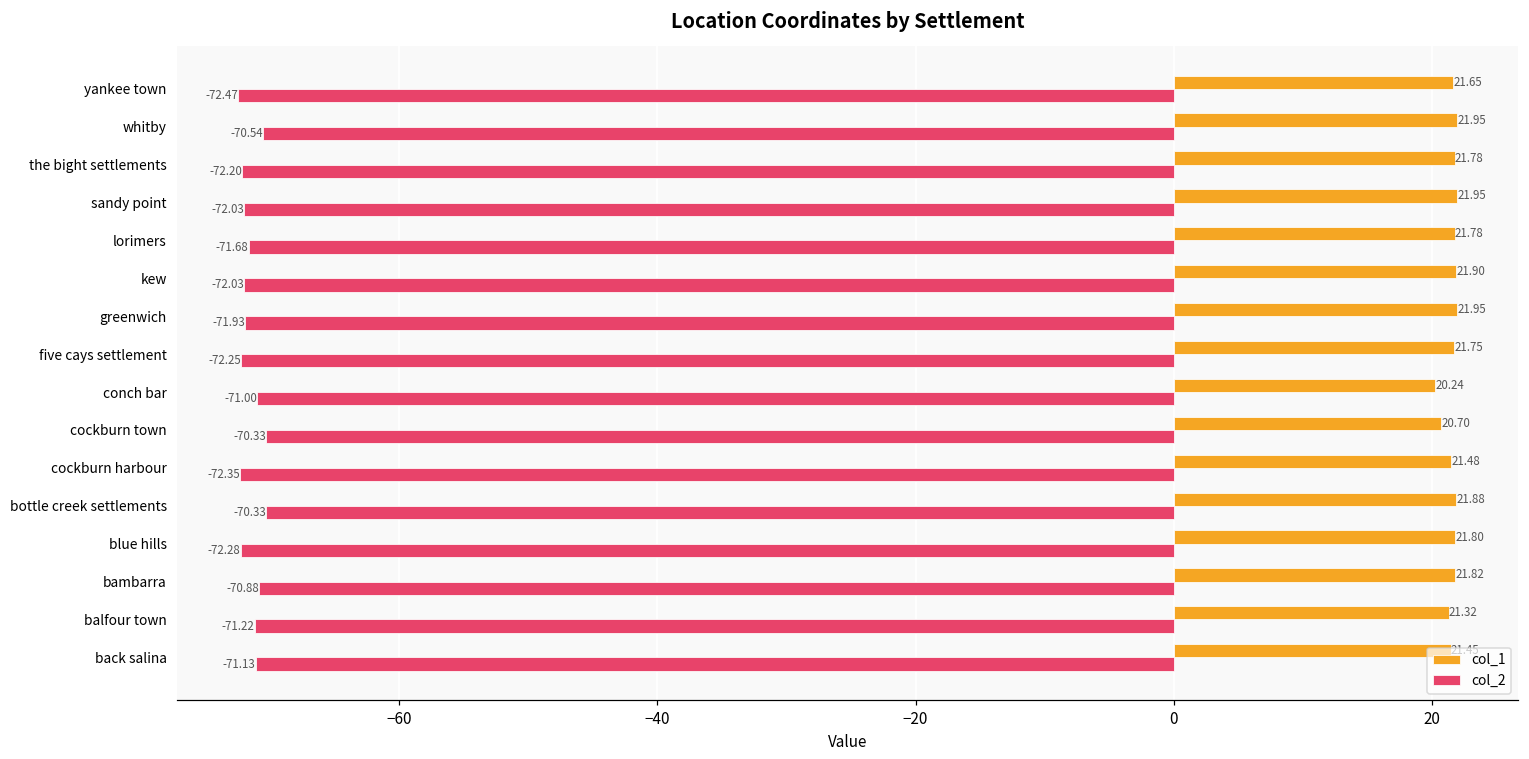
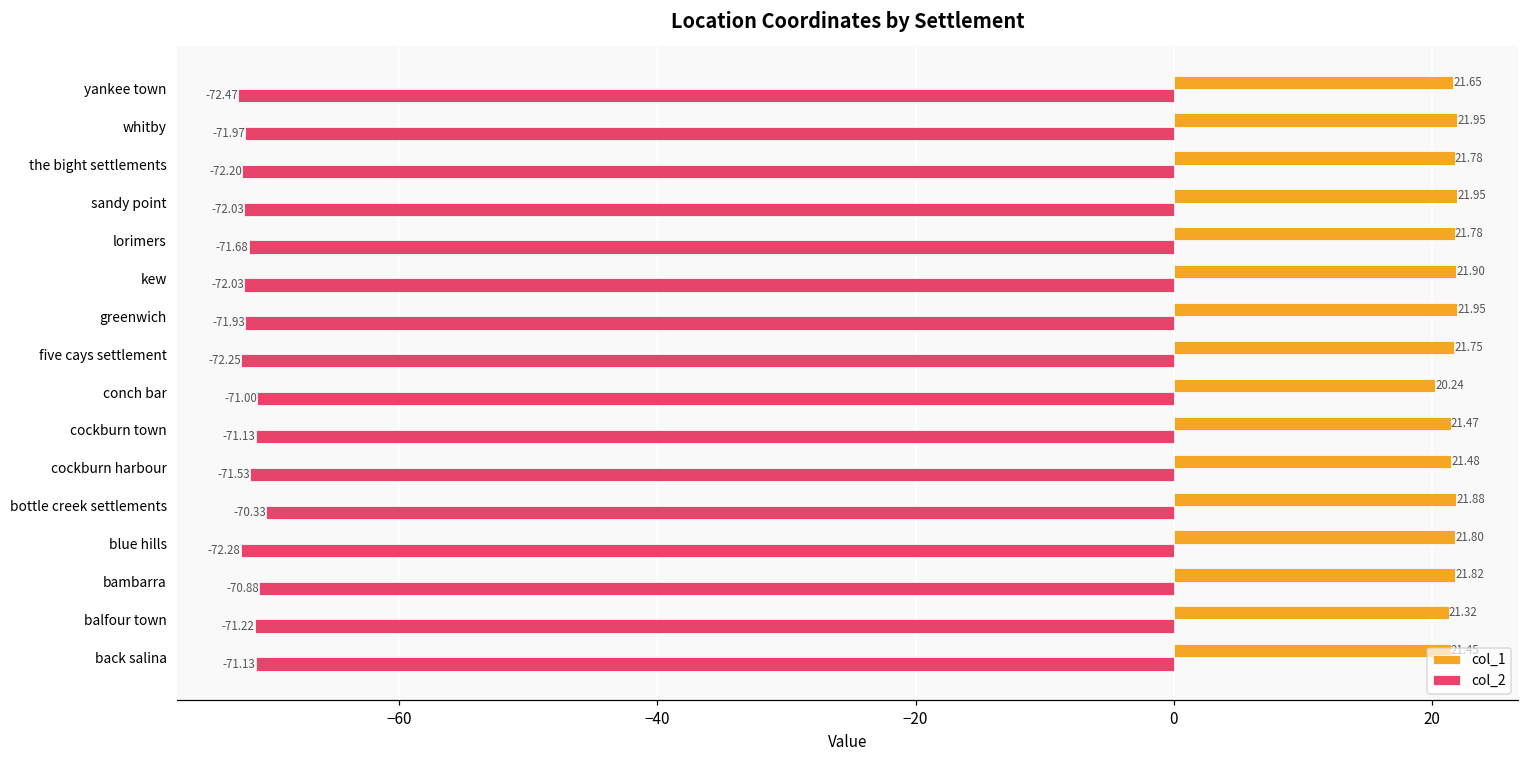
col_2, whitby: -70.54 -> -71.97
col_1, cockburn town: 20.70 -> 21.47
col_2, cockburn town: -70.33 -> -71.13
col_2, cockburn harbour: -72.35 -> -71.53
